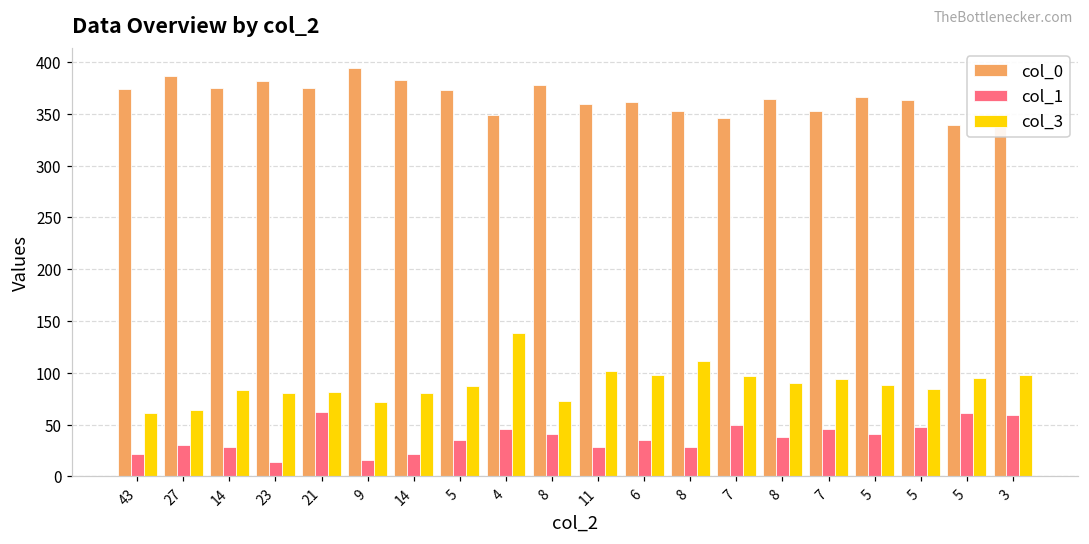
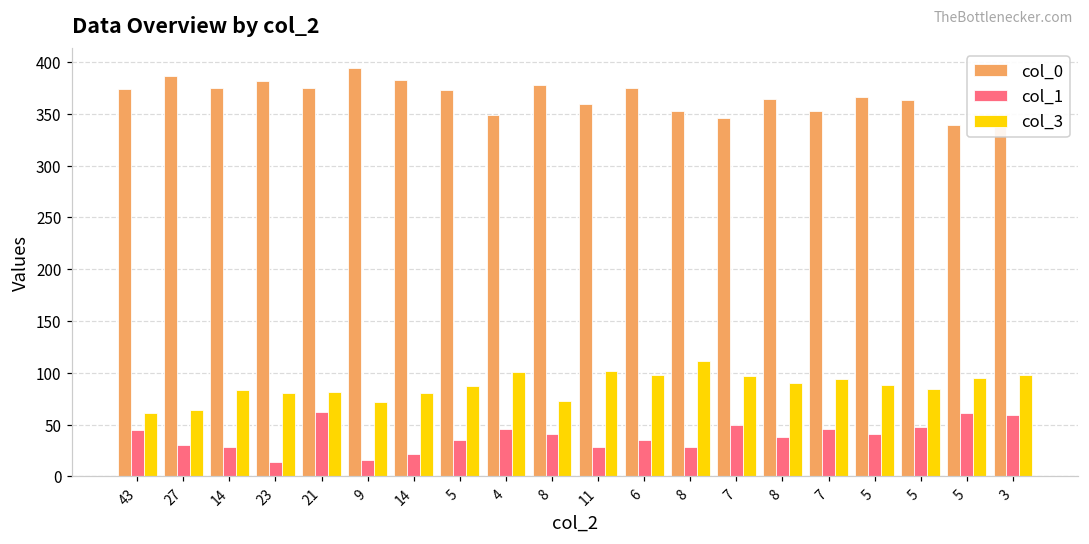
col_1, 43: 20 -> 50
col_3, 4: 140 -> 100
col_0, 6: 360 -> 380
